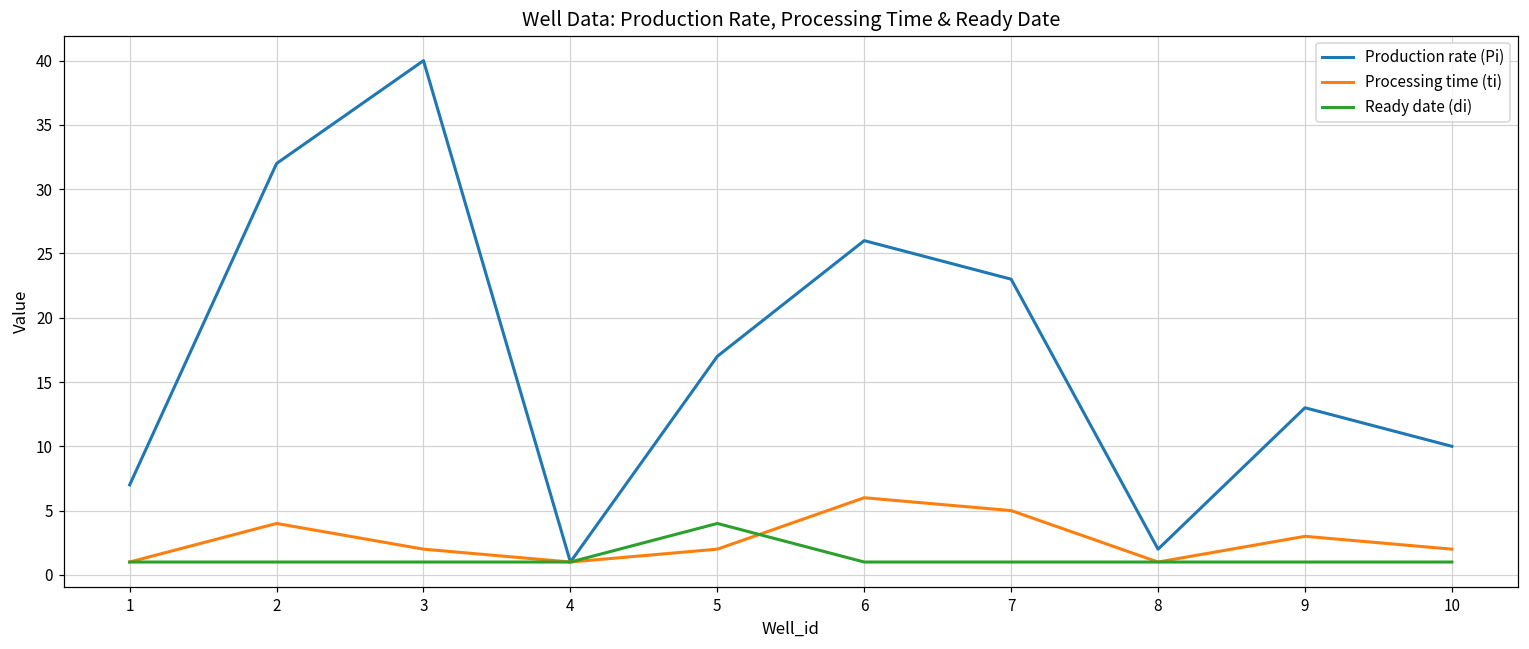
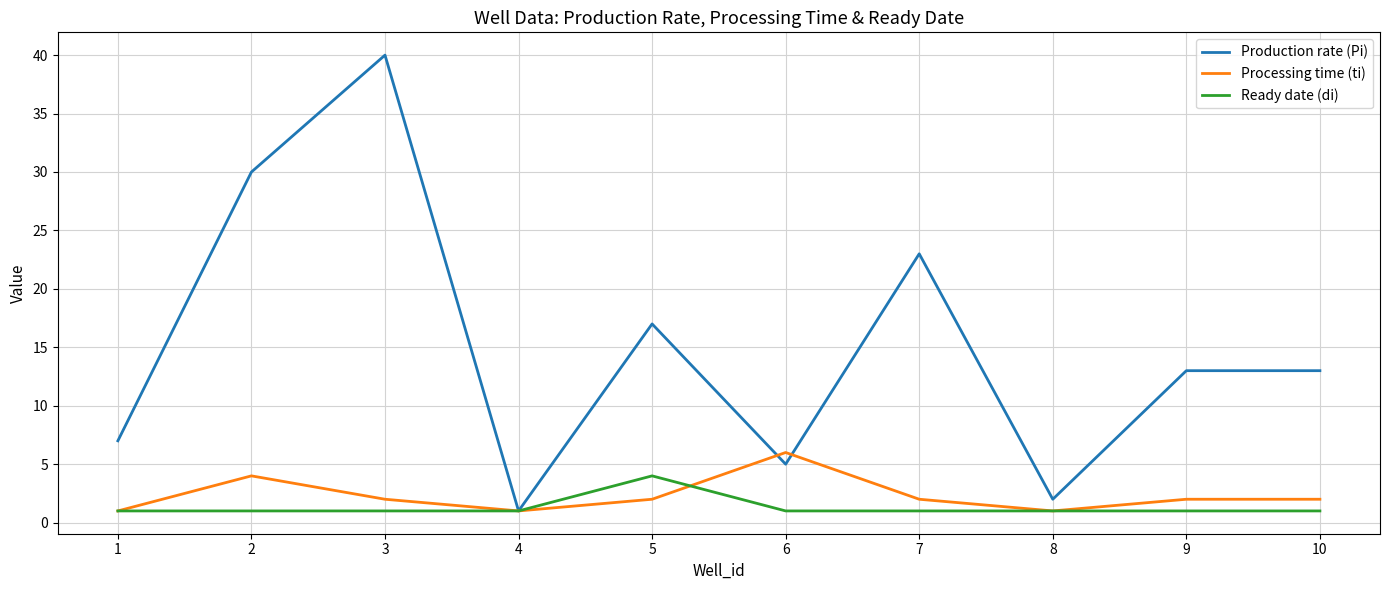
Production rate (Pi), 2: 32 -> 30
Production rate (Pi), 6: 26 -> 5
Processing time (ti), 7: 5 -> 2
Processing time (ti), 9: 3 -> 2
Production rate (Pi), 10: 10 -> 13
